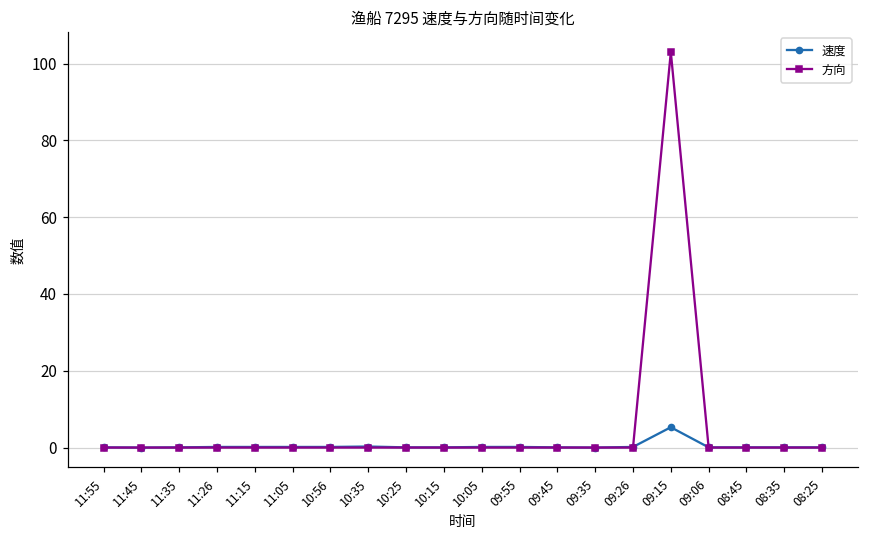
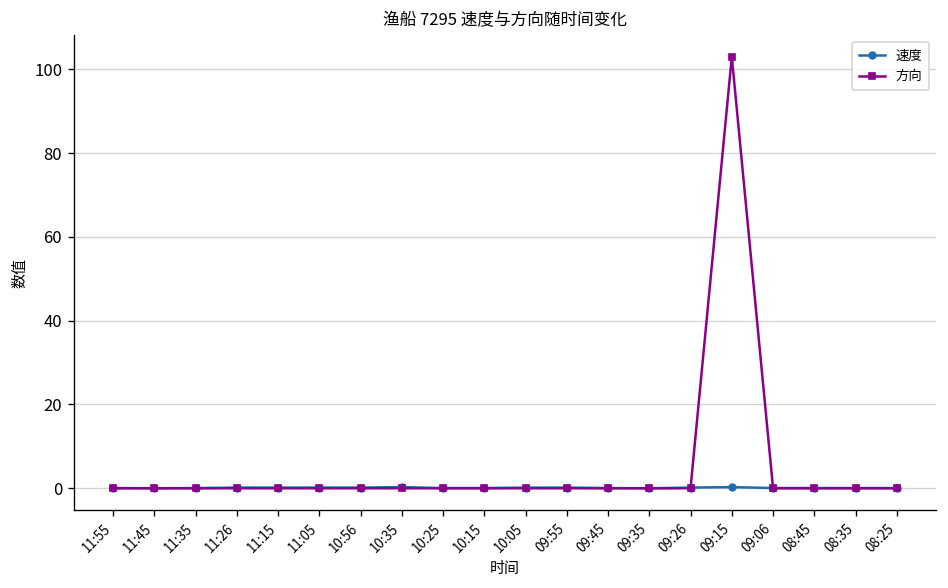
速度, 09:15: 5 -> 0
